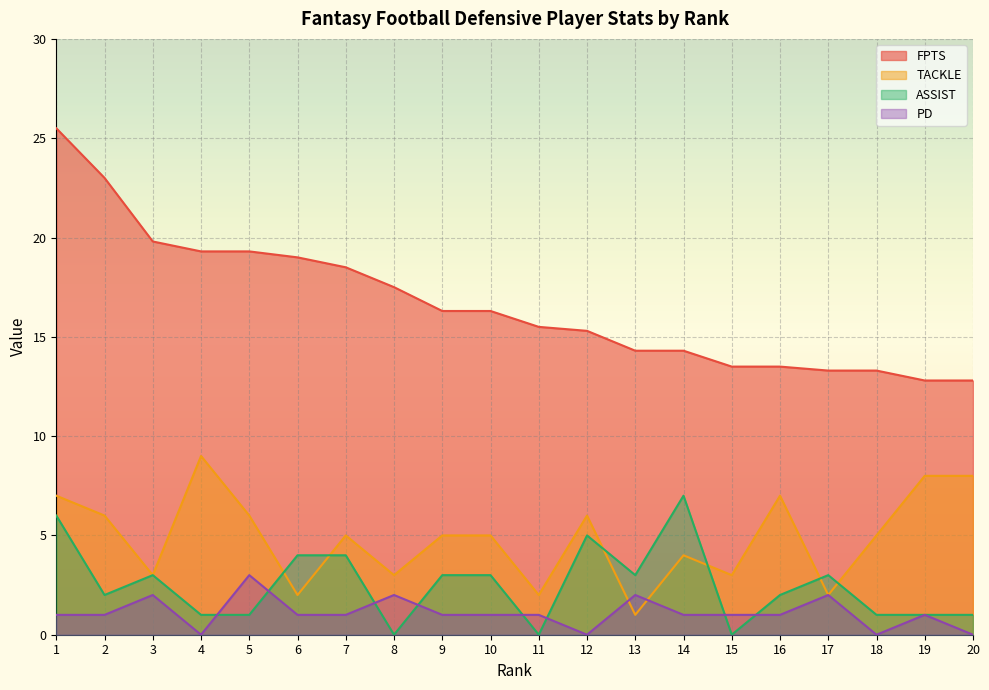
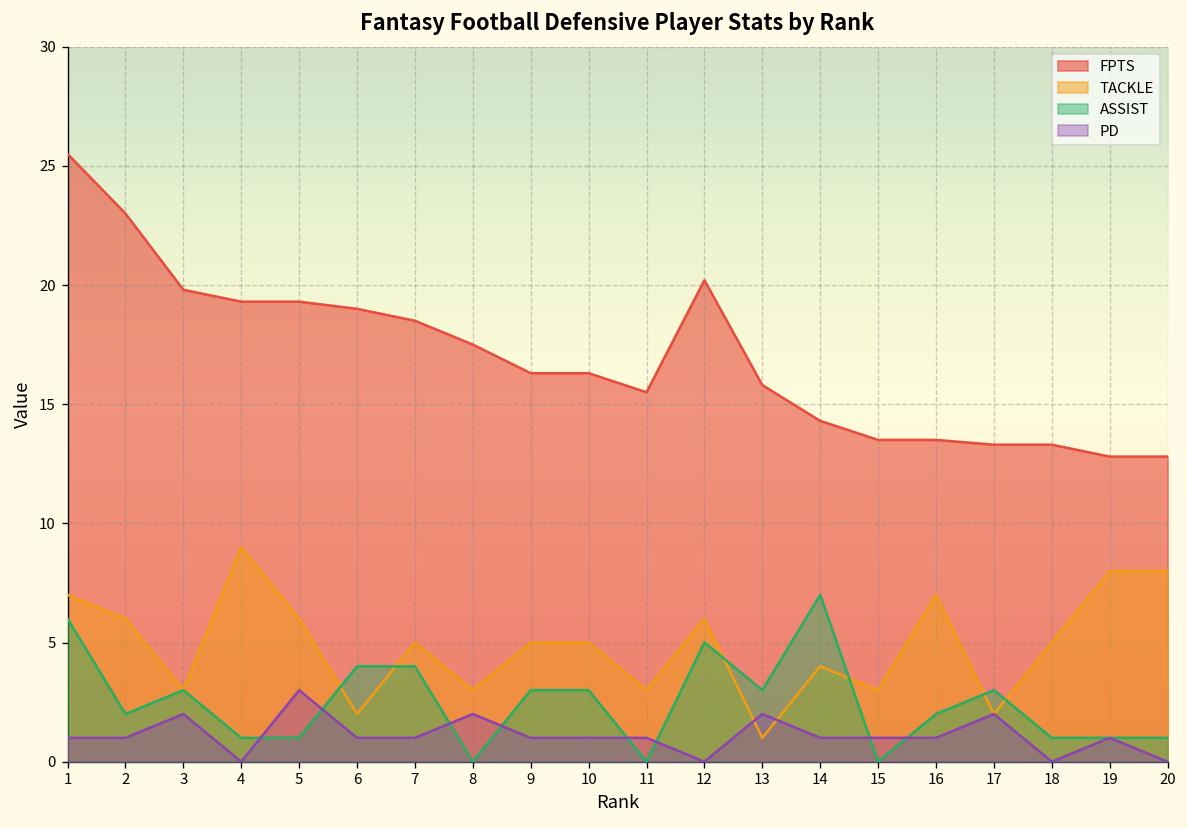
TACKLE, 11: 2 -> 3
FPTS, 12: 15.3 -> 20.2
FPTS, 13: 14.3 -> 15.8
